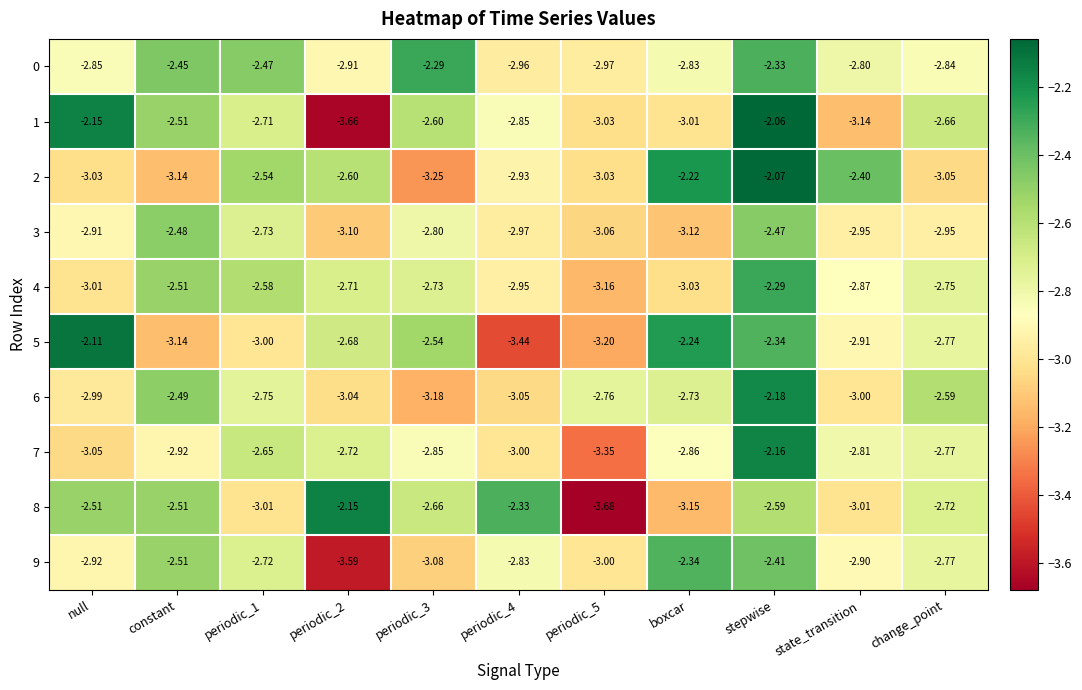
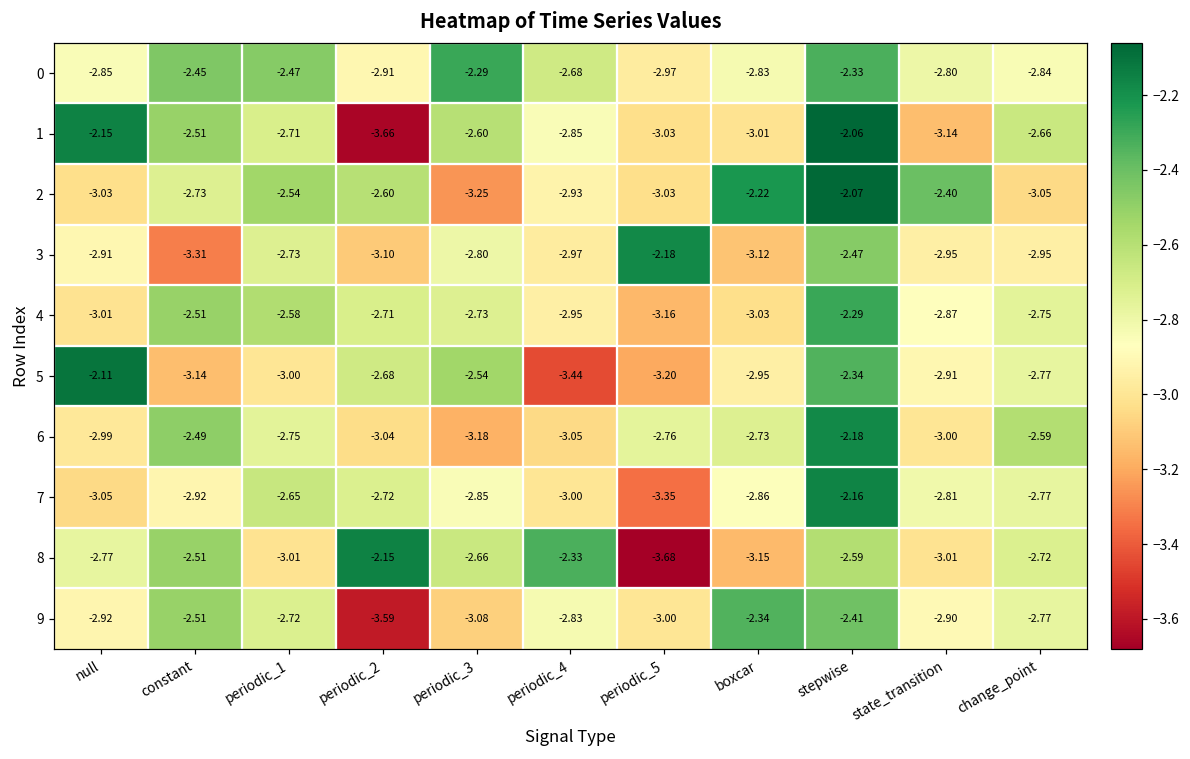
0, periodic_4: -2.96 -> -2.68
2, constant: -3.14 -> -2.73
3, constant: -2.48 -> -3.31
3, periodic_5: -3.06 -> -2.18
5, boxcar: -2.24 -> -2.95
8, null: -2.51 -> -2.77
